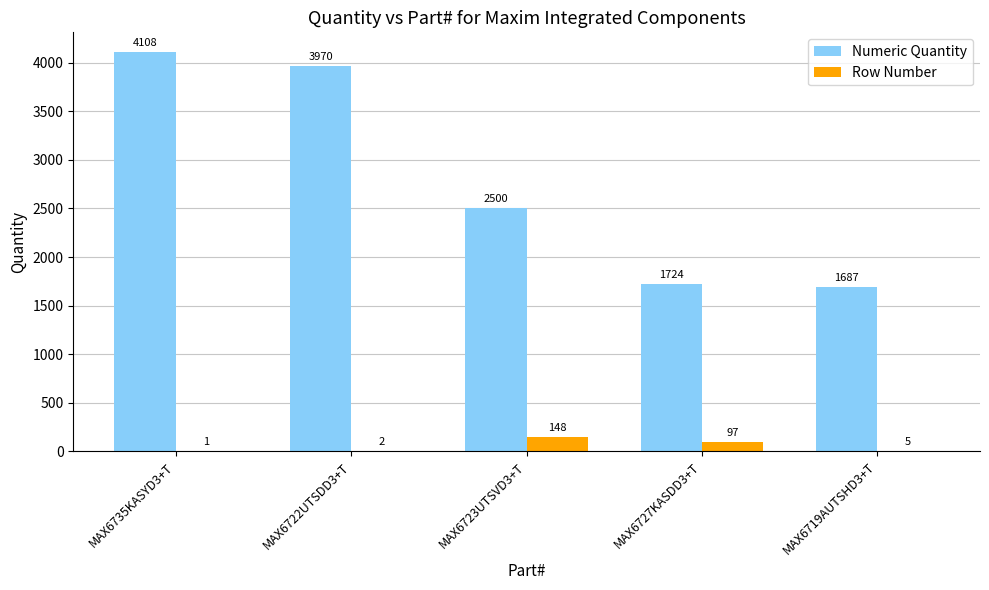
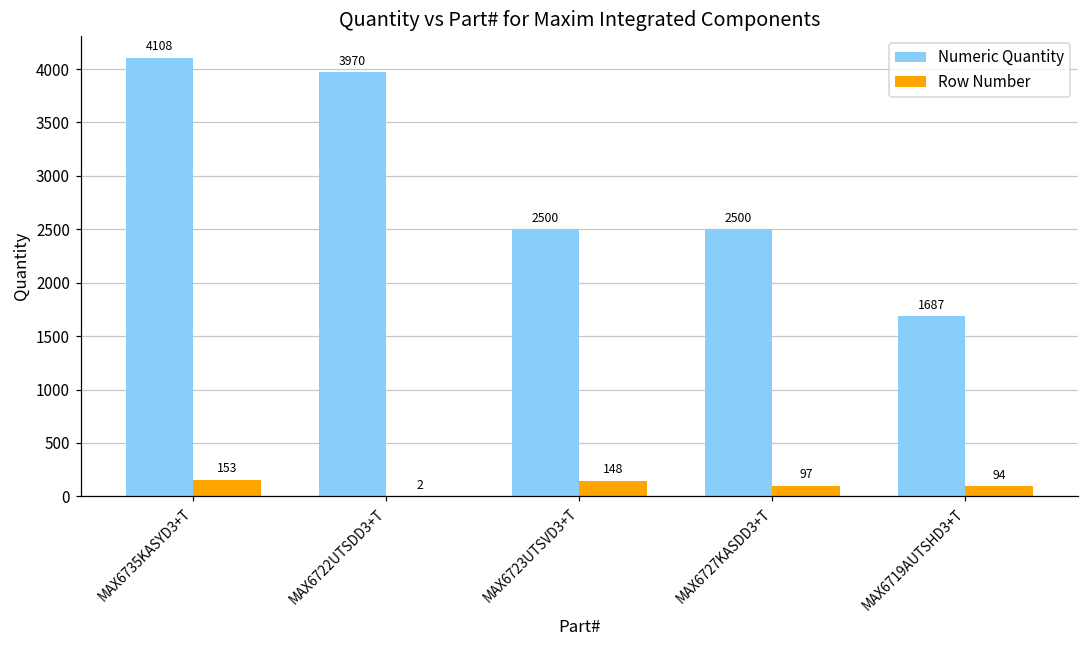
Row Number, MAX6735KASYD3+T: 1 -> 153
Numeric Quantity, MAX6727KASDD3+T: 1724 -> 2500
Row Number, MAX6719AUTSHD3+T: 5 -> 94
